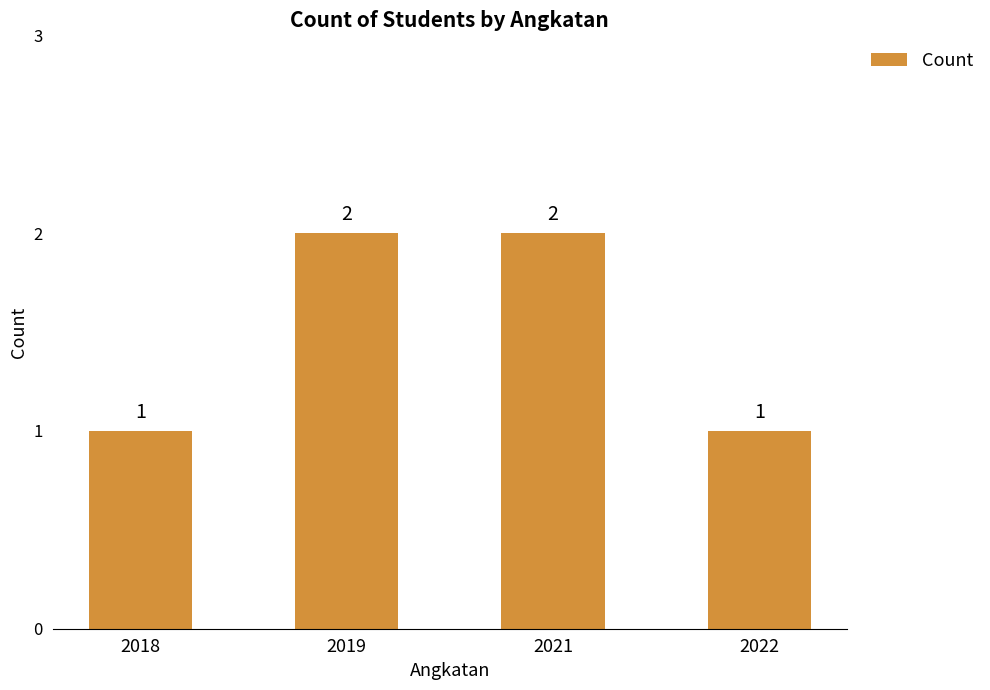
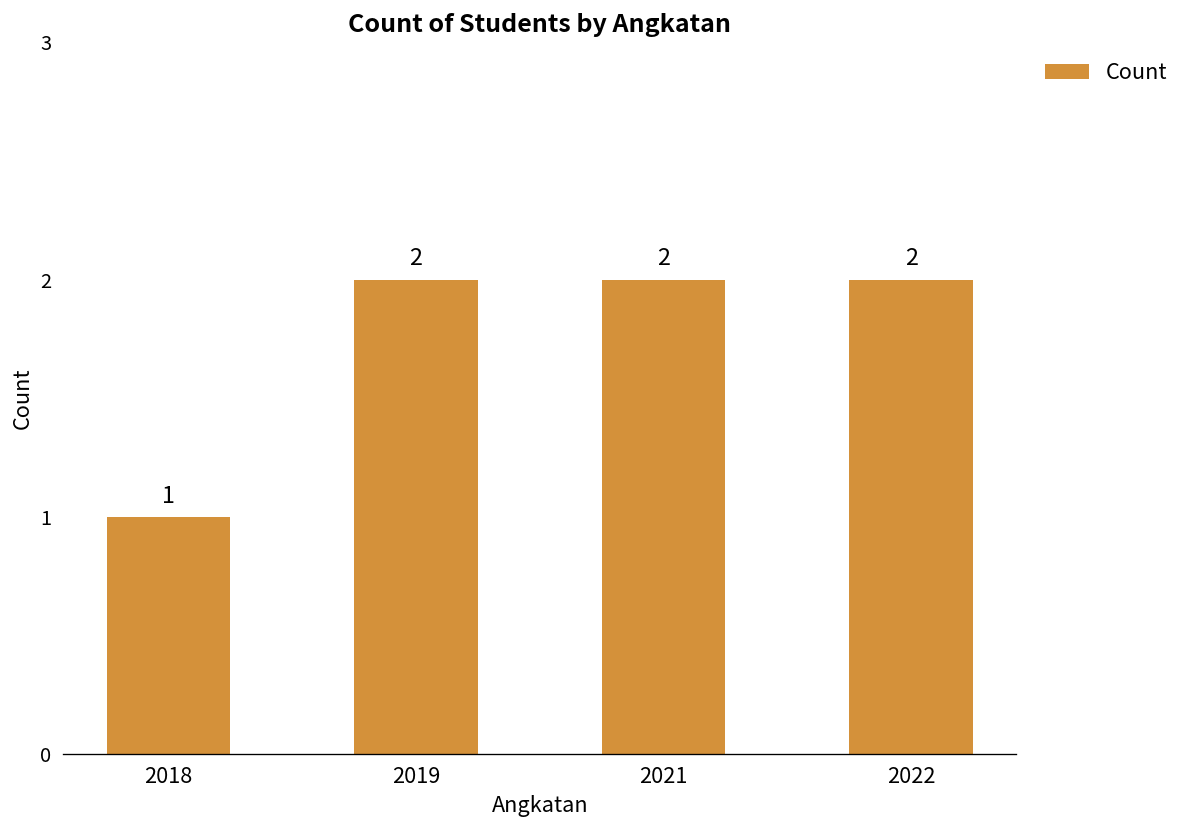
2022: 1 -> 2
